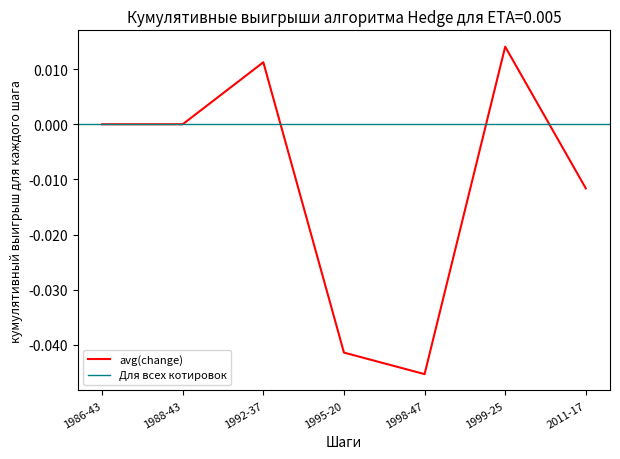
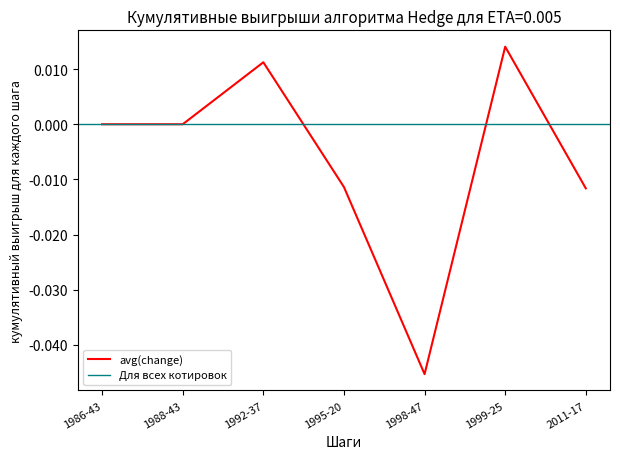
1995-20: -0.041 -> -0.011
